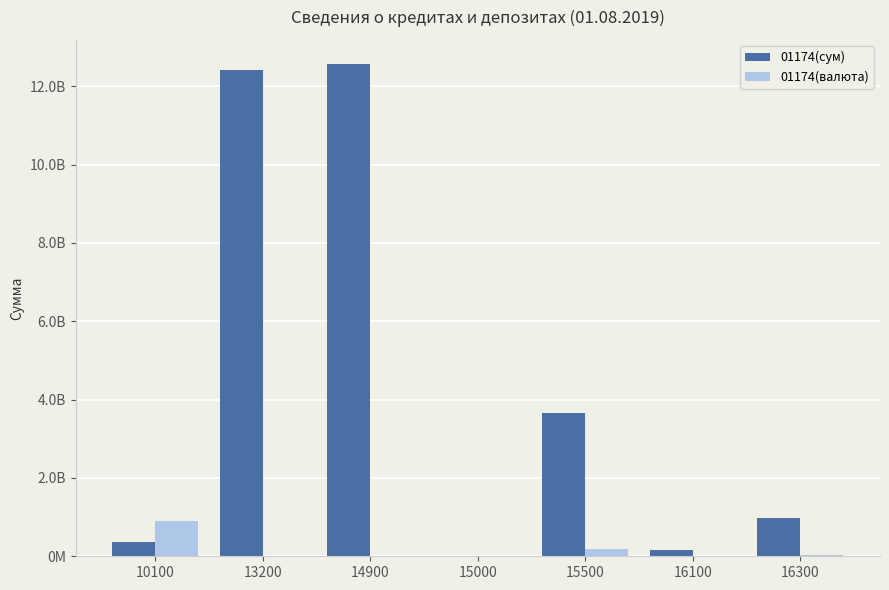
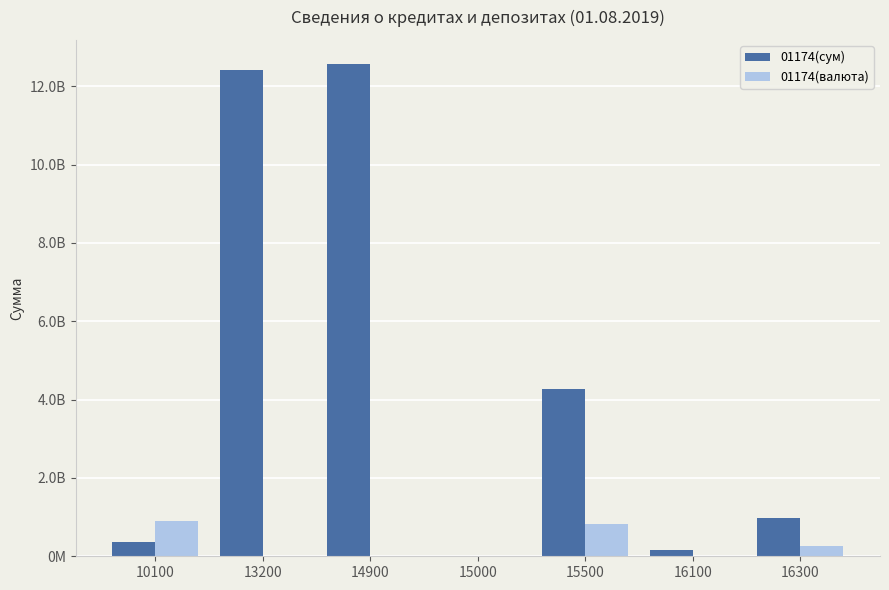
01174(сум), 15500: 3600000000 -> 4300000000
01174(валюта), 15500: 200000000 -> 800000000
01174(валюта), 16300: 0 -> 300000000
